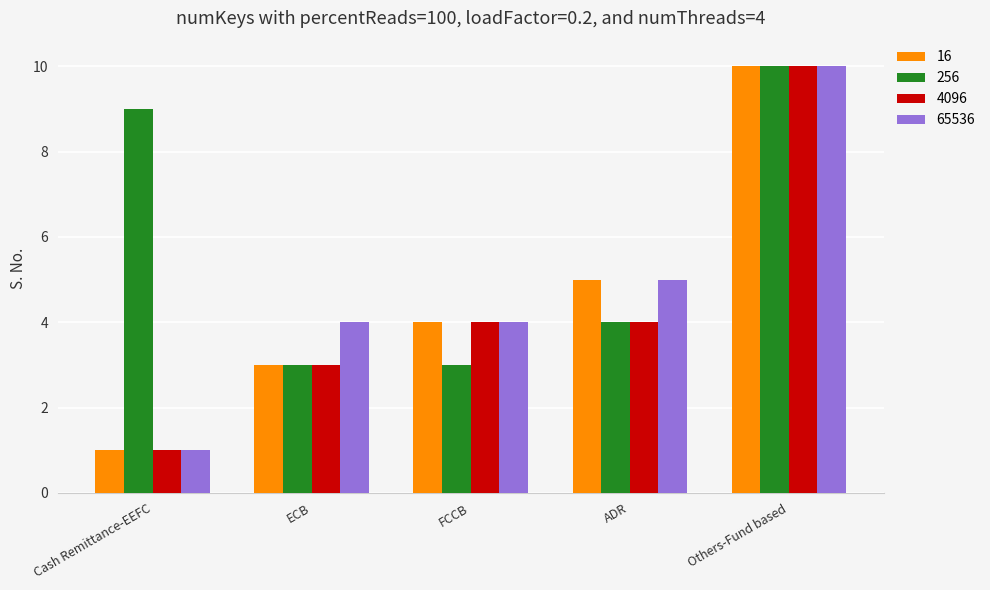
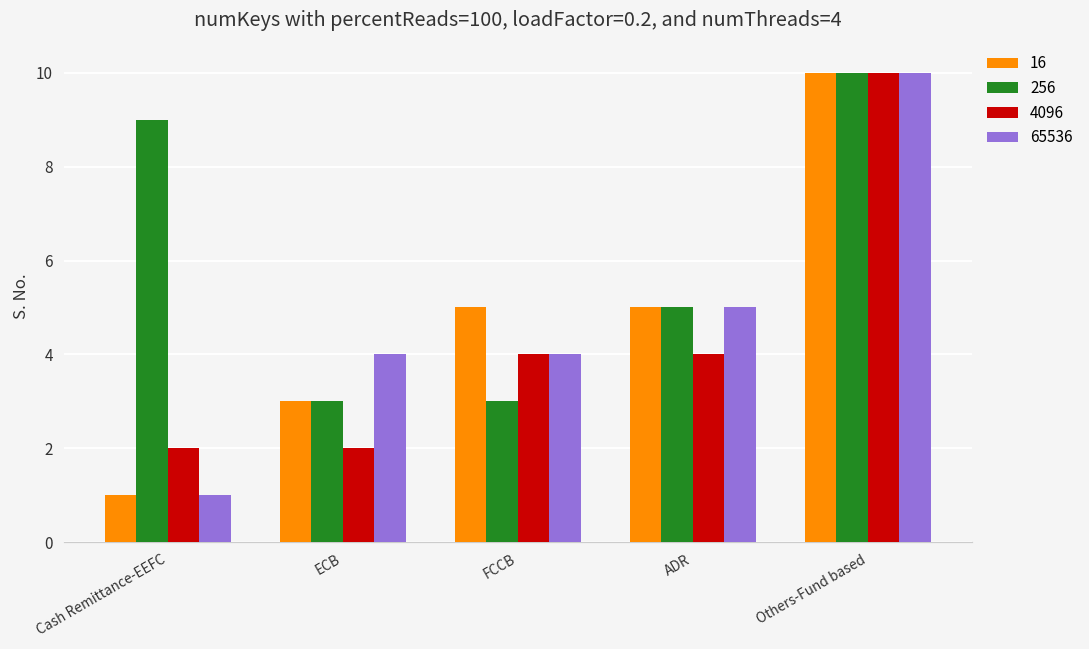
4096, Cash Remittance-EEFC: 1 -> 2
4096, ECB: 3 -> 2
16, FCCB: 4 -> 5
256, ADR: 4 -> 5
